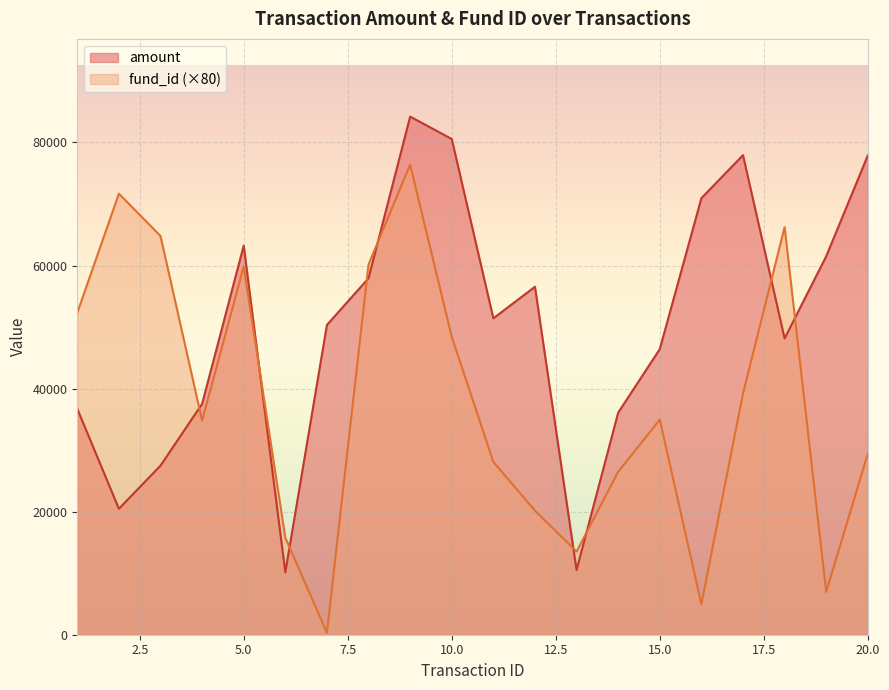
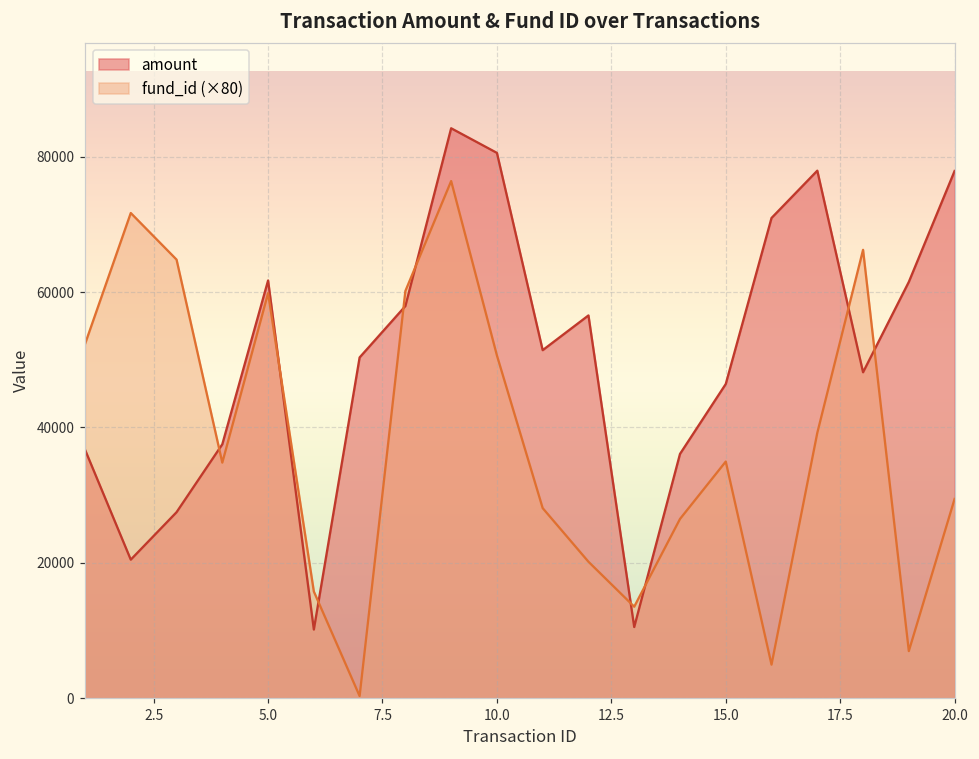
amount, 5.0: 63000 -> 62000
fund_id (×80), 10.0: 48000 -> 51000
